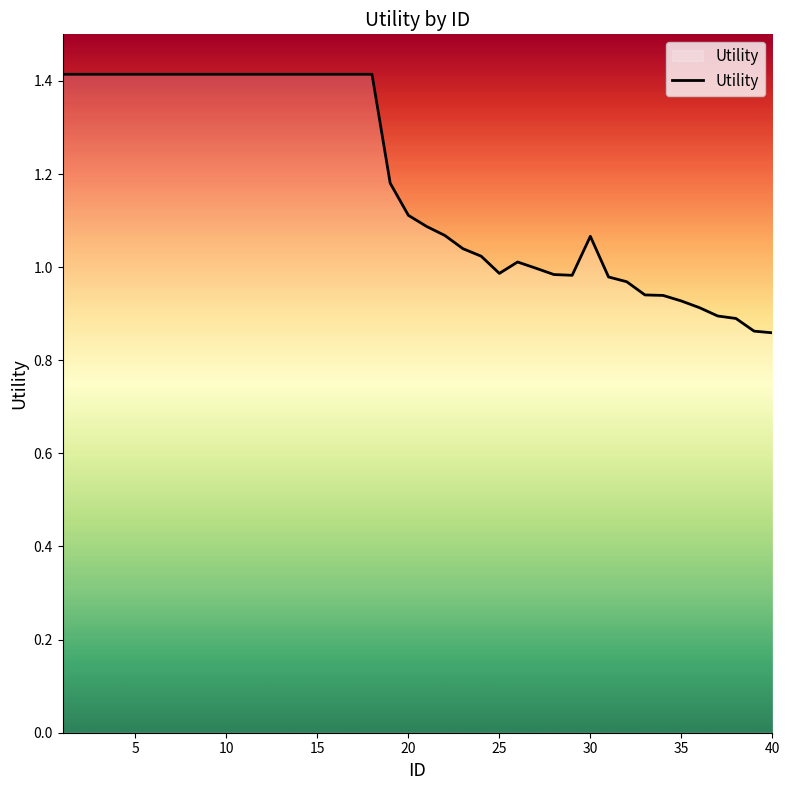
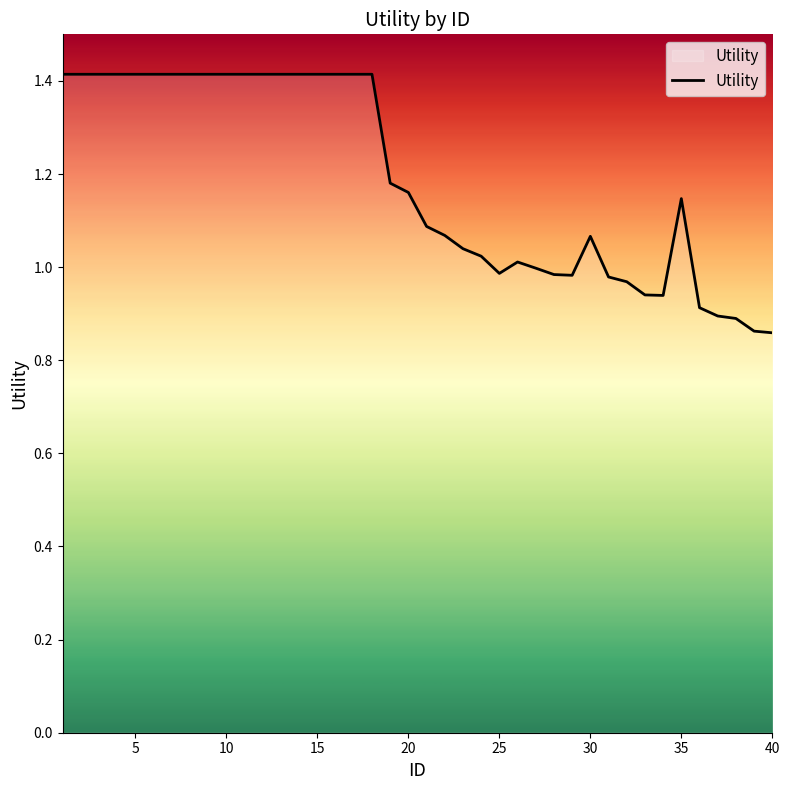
20: 1.11 -> 1.16
35: 0.93 -> 1.15
